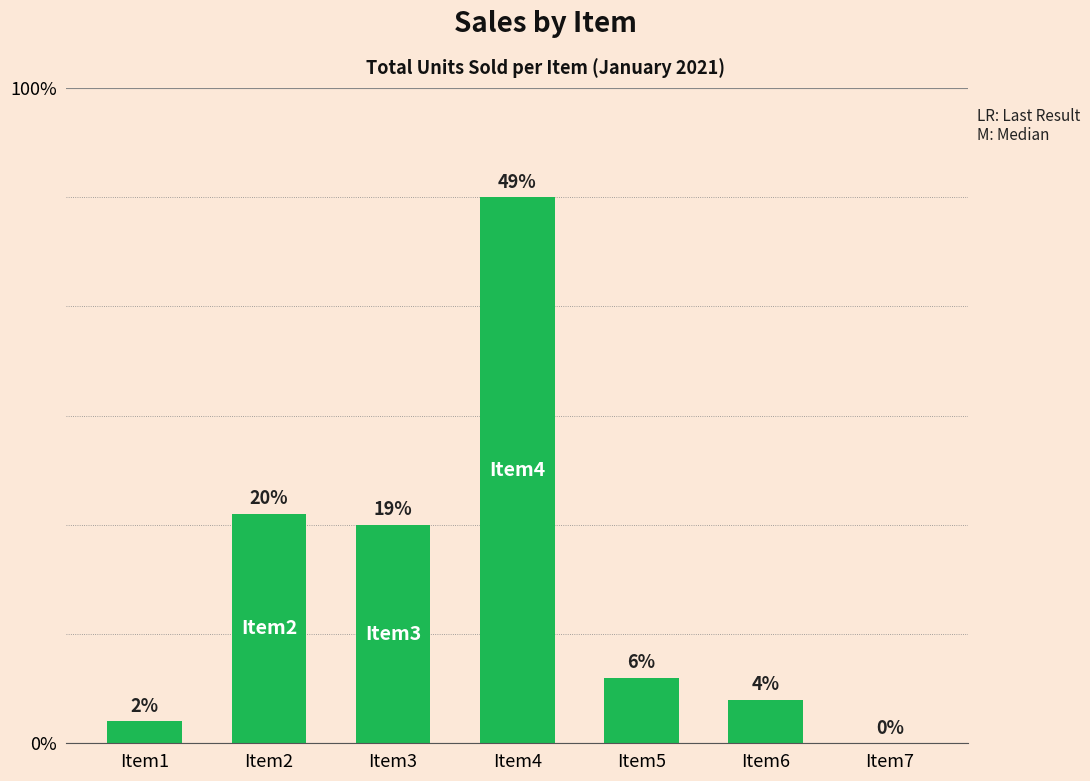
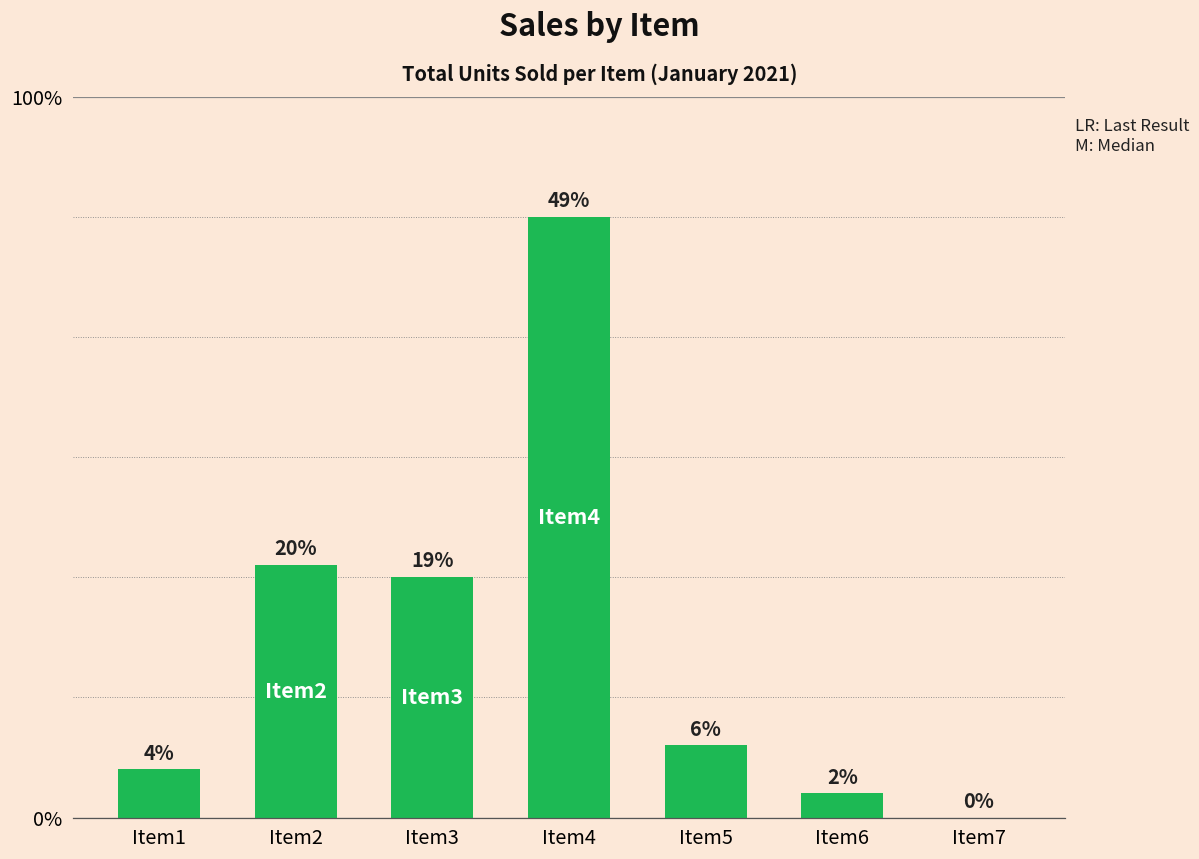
Item1: 2% -> 4%
Item6: 4% -> 2%
